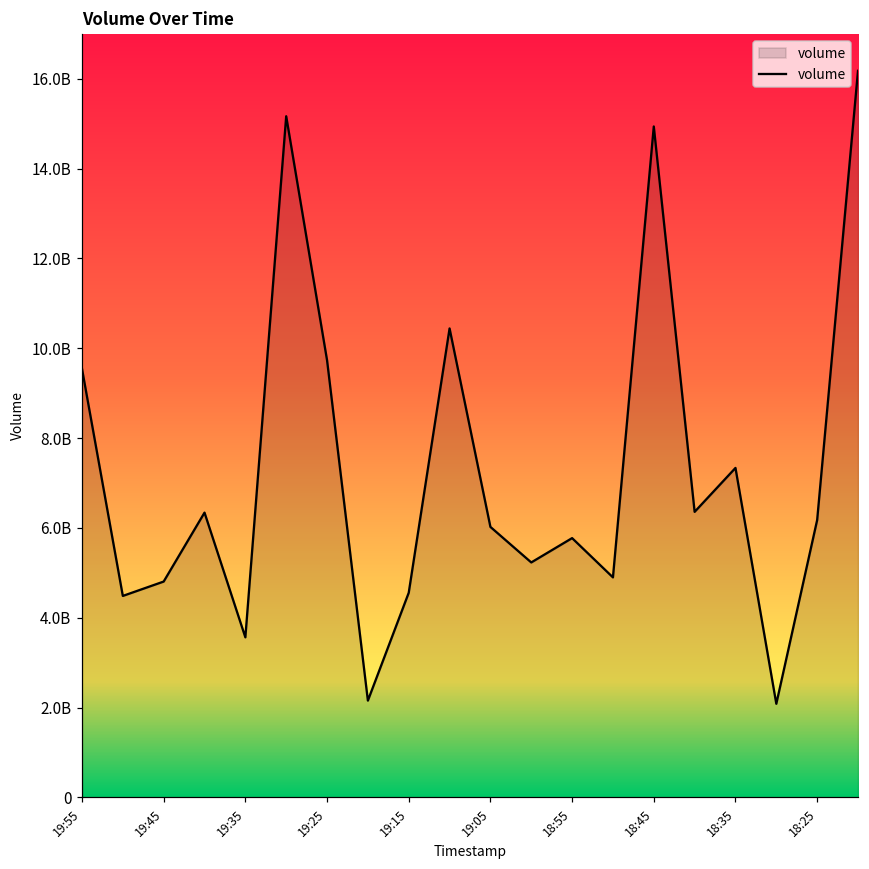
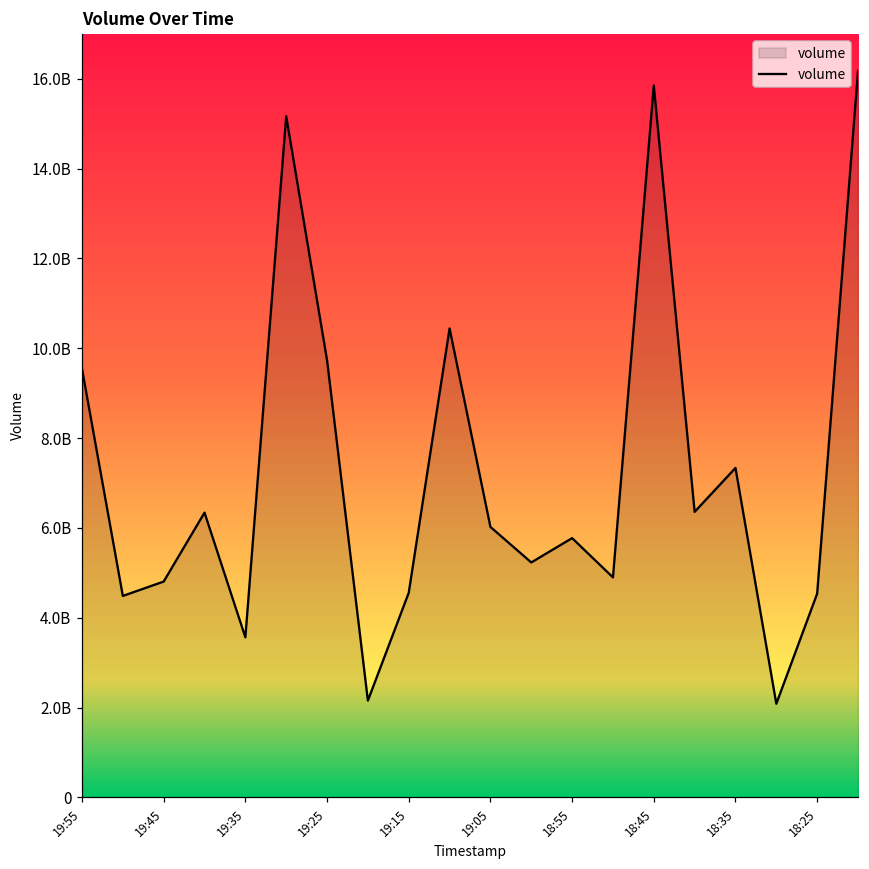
18:45: 14900000000 -> 15800000000
18:25: 6200000000 -> 4500000000
